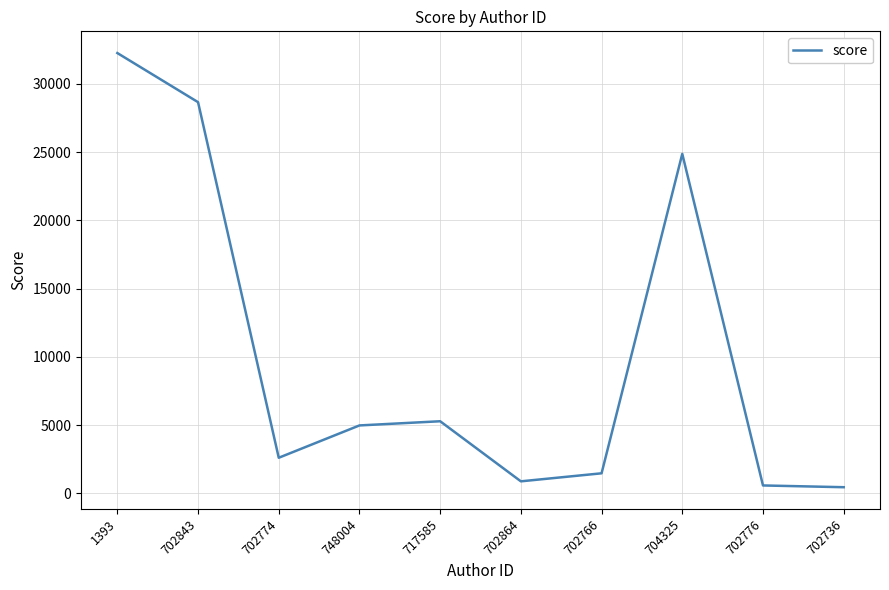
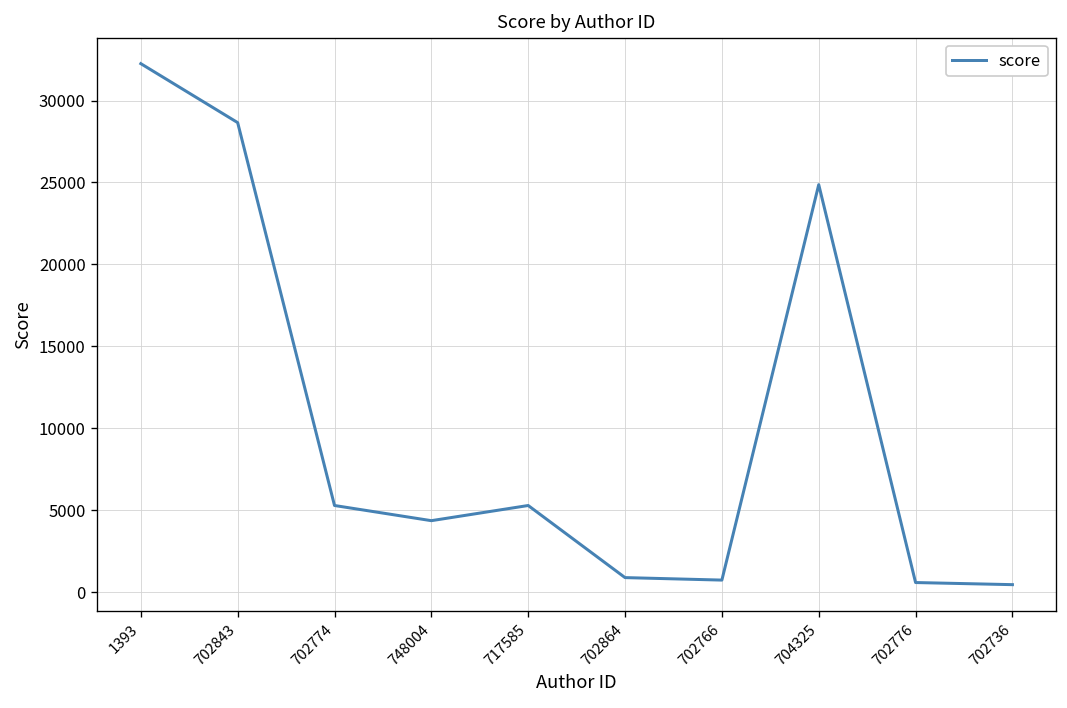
702774: 2600 -> 5300
748004: 5000 -> 4400
702766: 1500 -> 700
